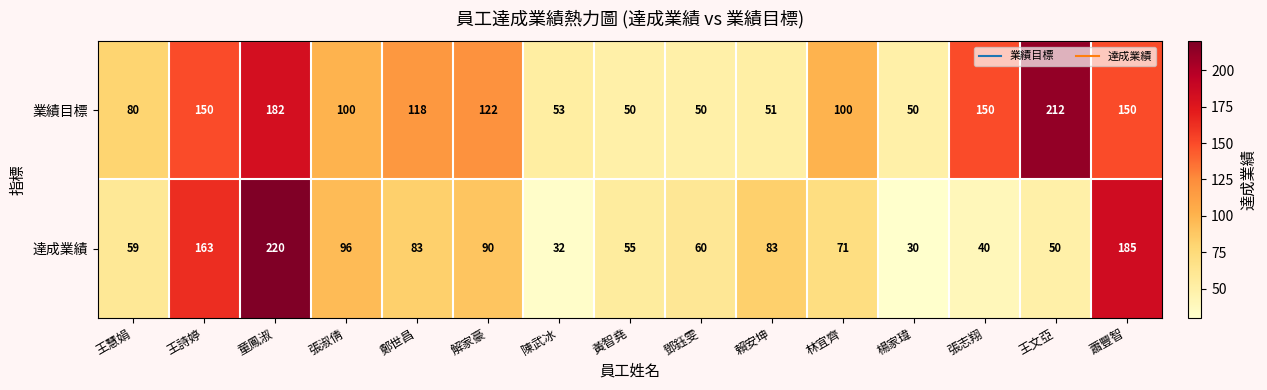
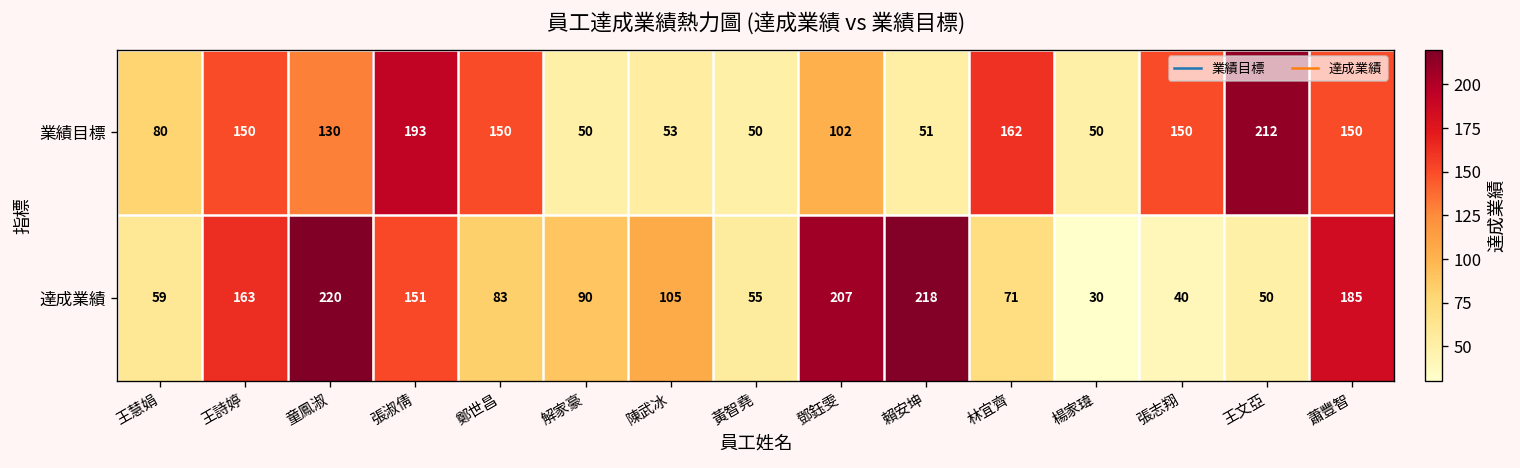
業績目標, 童鳳淑: 182 -> 130
業績目標, 張淑倩: 100 -> 193
業績目標, 鄭世昌: 118 -> 150
業績目標, 解家豪: 122 -> 50
業績目標, 鄧鈺雯: 50 -> 102
業績目標, 林宜齊: 100 -> 162
達成業績, 張淑倩: 96 -> 151
達成業績, 陳武冰: 32 -> 105
達成業績, 鄧鈺雯: 60 -> 207
達成業績, 賴安坤: 83 -> 218
